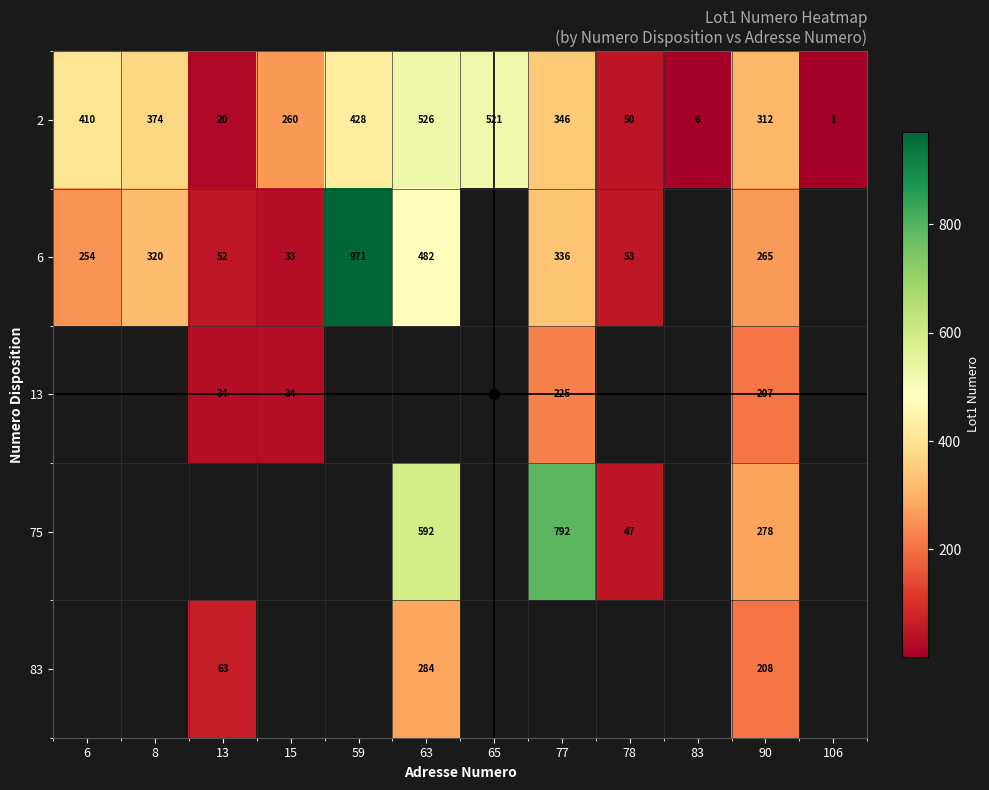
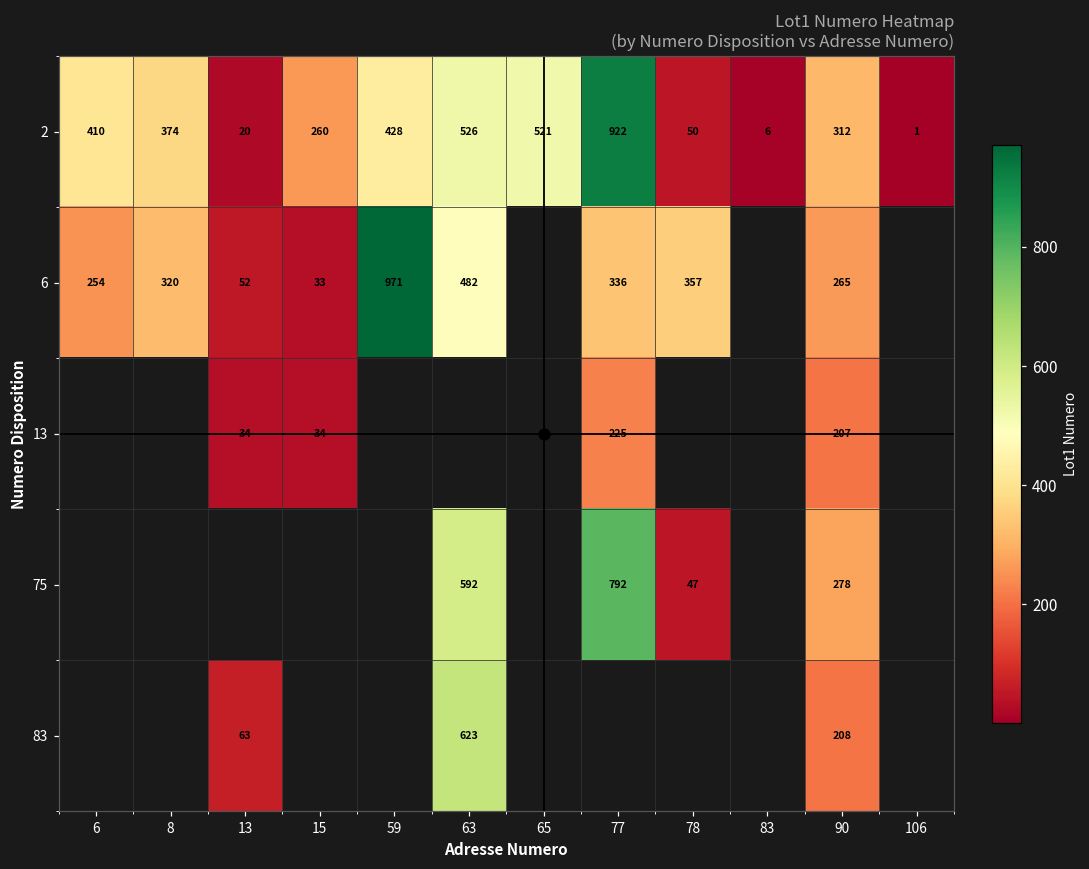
2, 77: 346 -> 922
6, 78: 53 -> 357
83, 63: 284 -> 623
